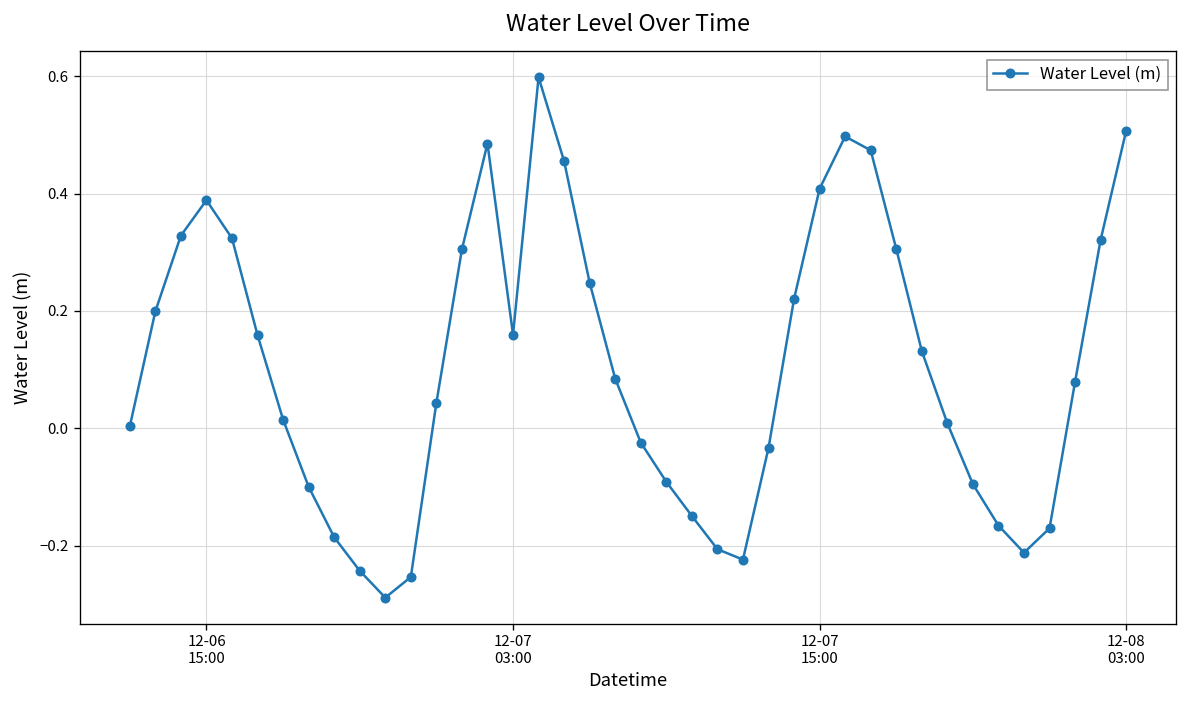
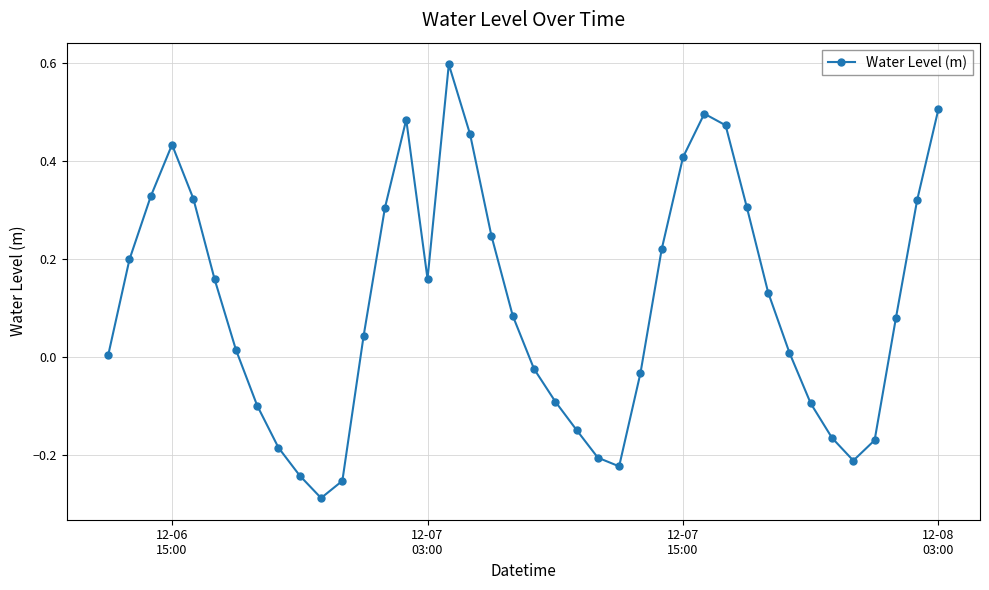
12-06 15:00: 0.39 -> 0.43
